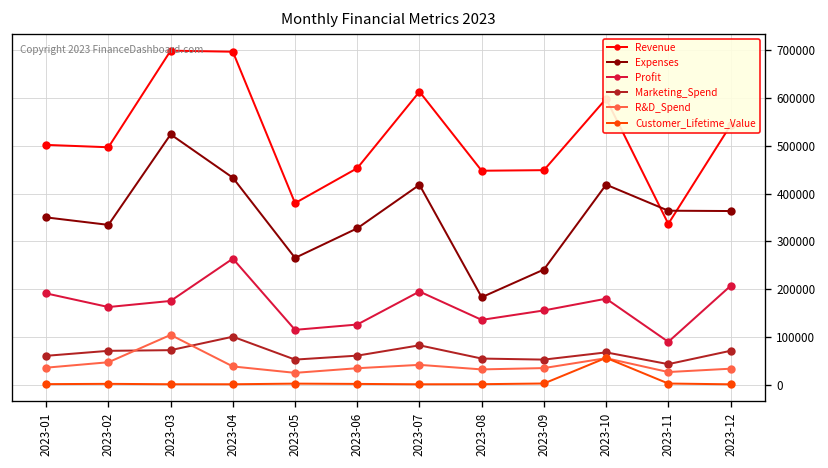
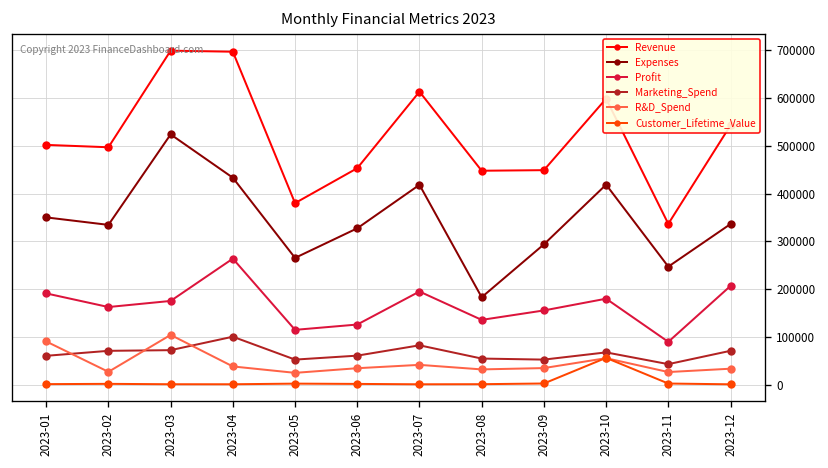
R&D_Spend, 2023-01: 40000 -> 90000
R&D_Spend, 2023-02: 50000 -> 30000
Expenses, 2023-09: 240000 -> 290000
Expenses, 2023-11: 360000 -> 250000
Expenses, 2023-12: 360000 -> 340000
